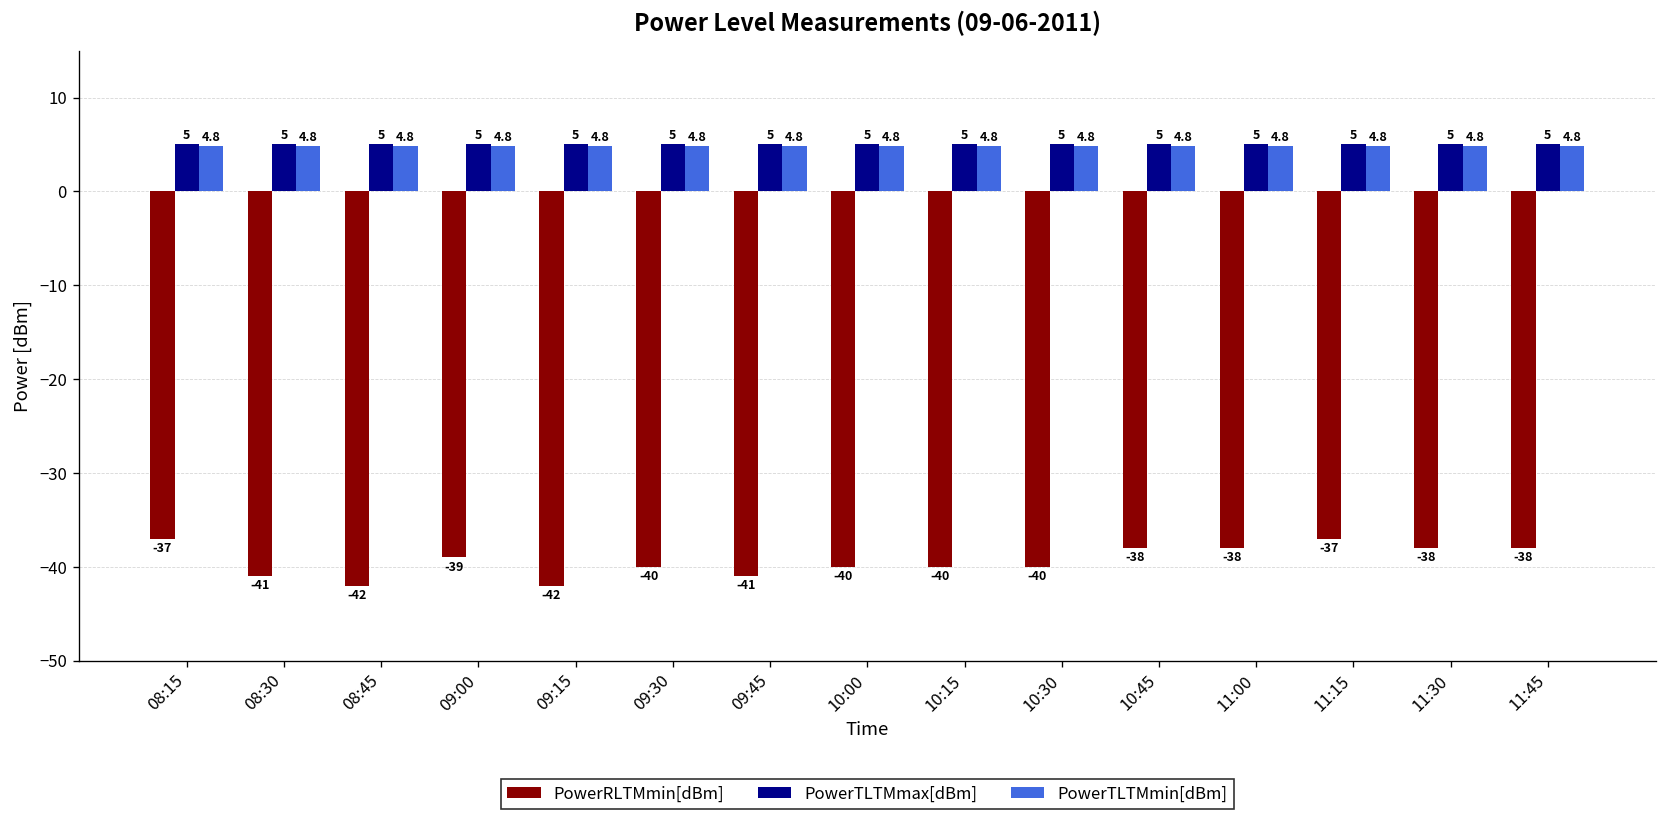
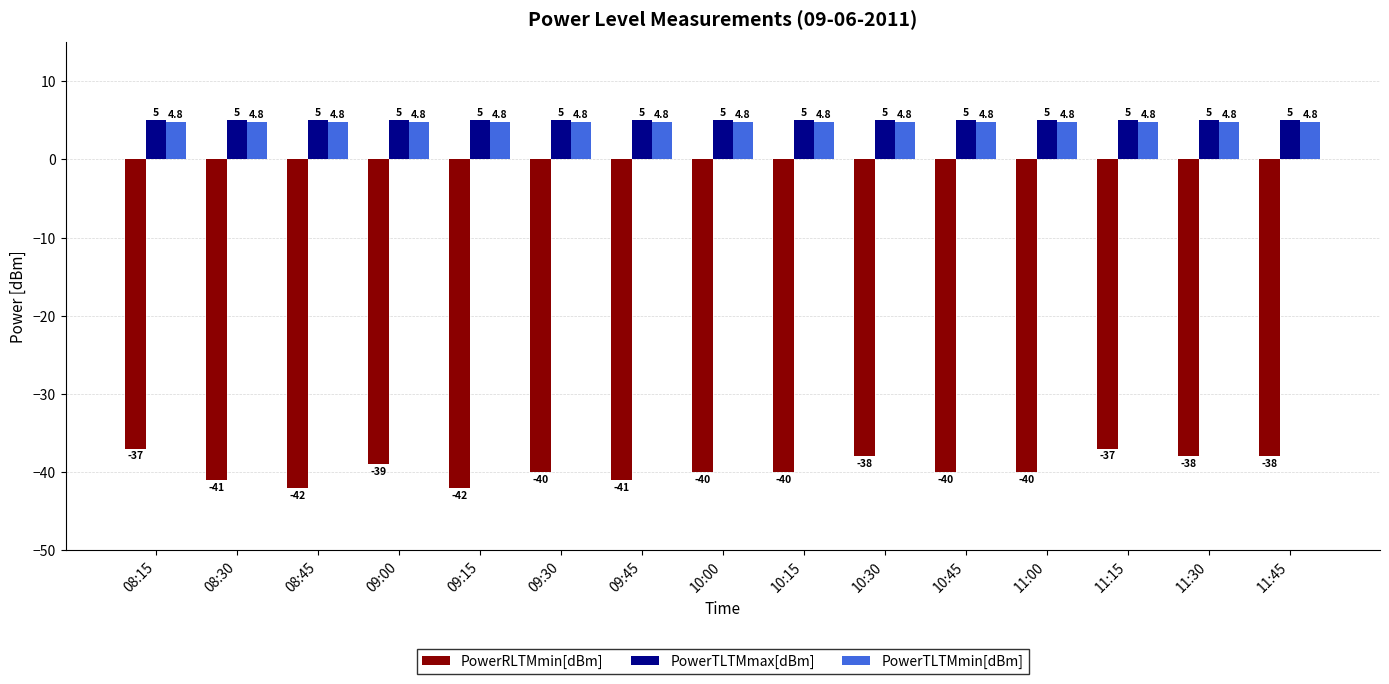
PowerRLTMmin[dBm], 10:30: -40 -> -38
PowerRLTMmin[dBm], 10:45: -38 -> -40
PowerRLTMmin[dBm], 11:00: -38 -> -40
